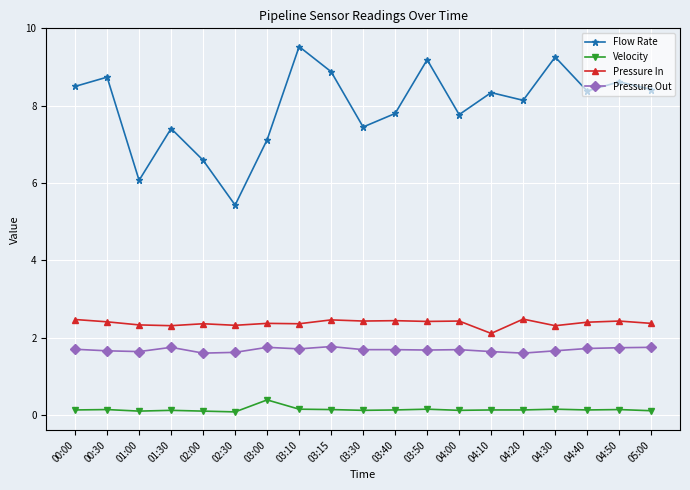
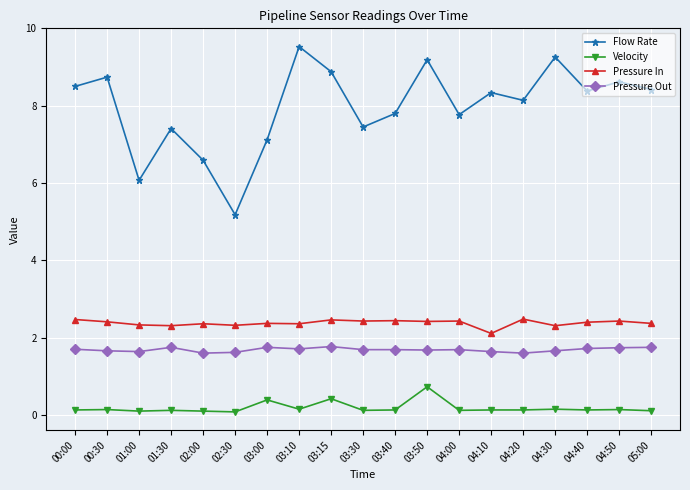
Flow Rate, 02:30: 5.4 -> 5.2
Velocity, 03:15: 0.1 -> 0.4
Velocity, 03:50: 0.2 -> 0.7
